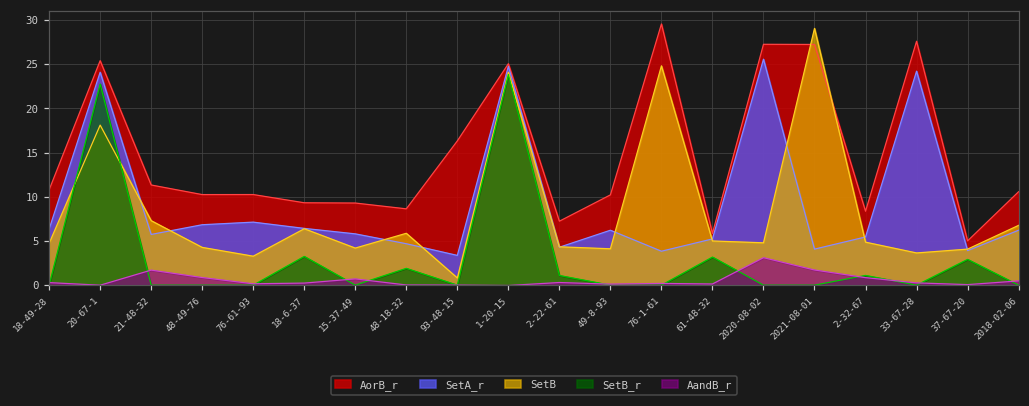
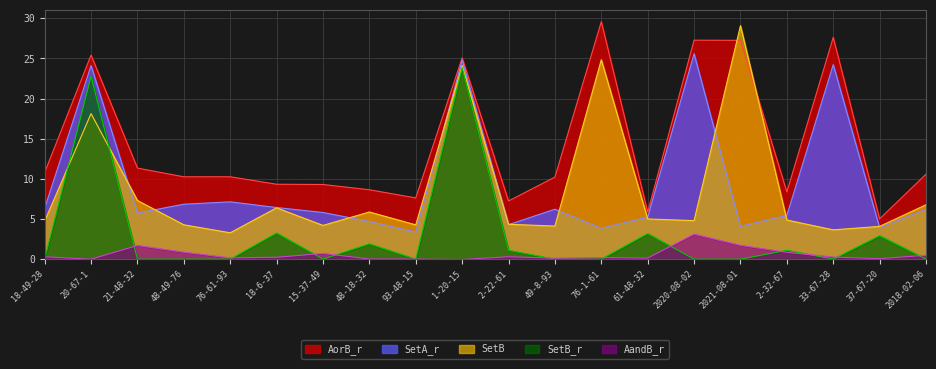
AorB_r, 93-48-15: 16 -> 8
SetB, 93-48-15: 1 -> 4
